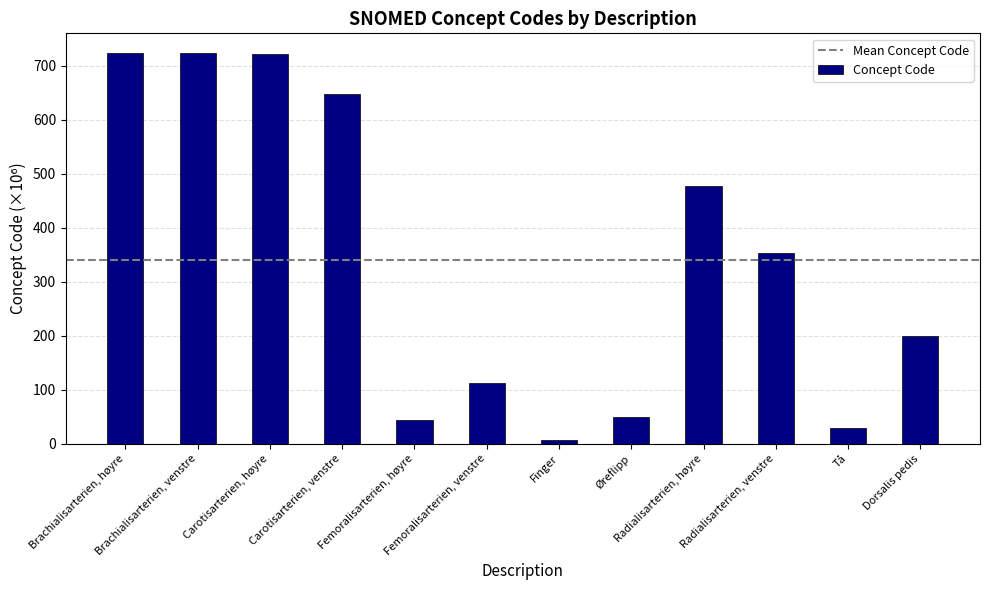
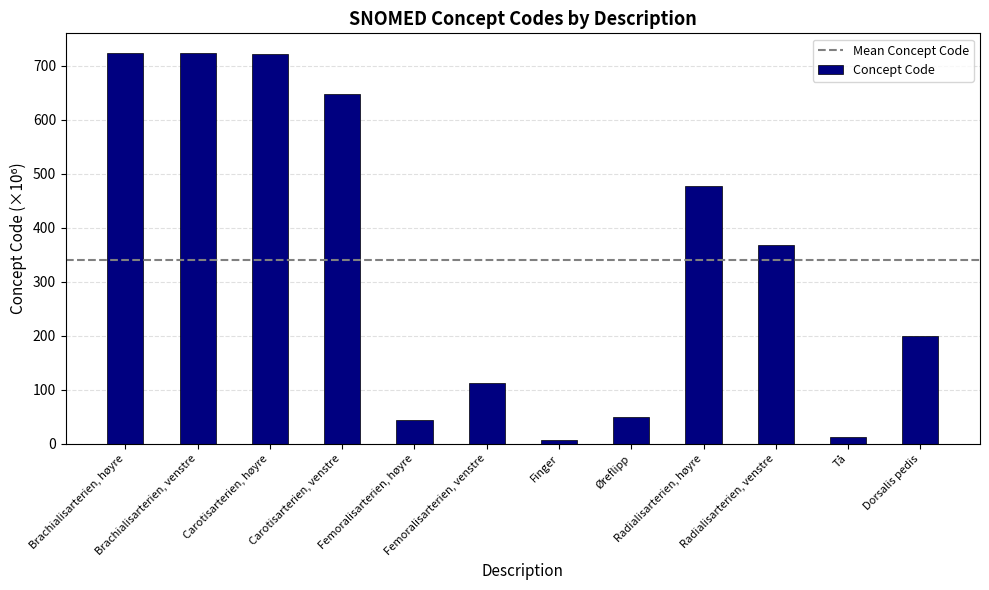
Radialisarterien, venstre: 350 -> 370
Tå: 30 -> 10
